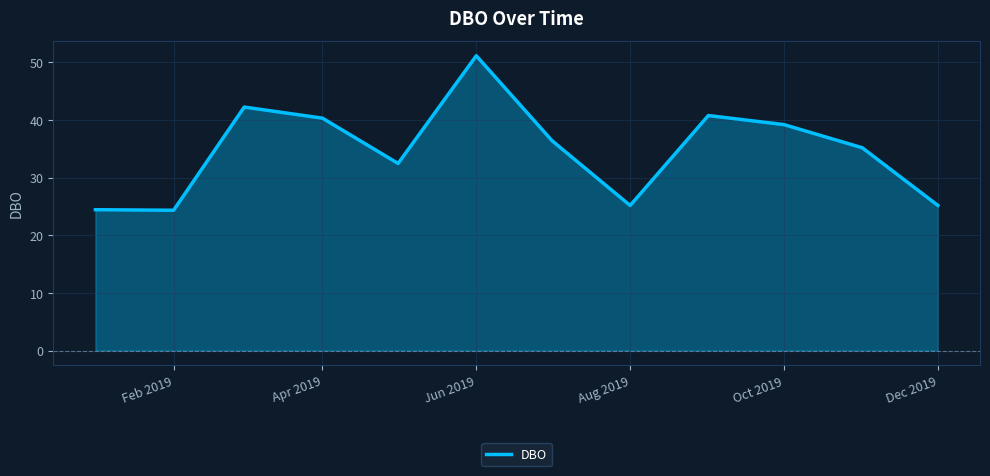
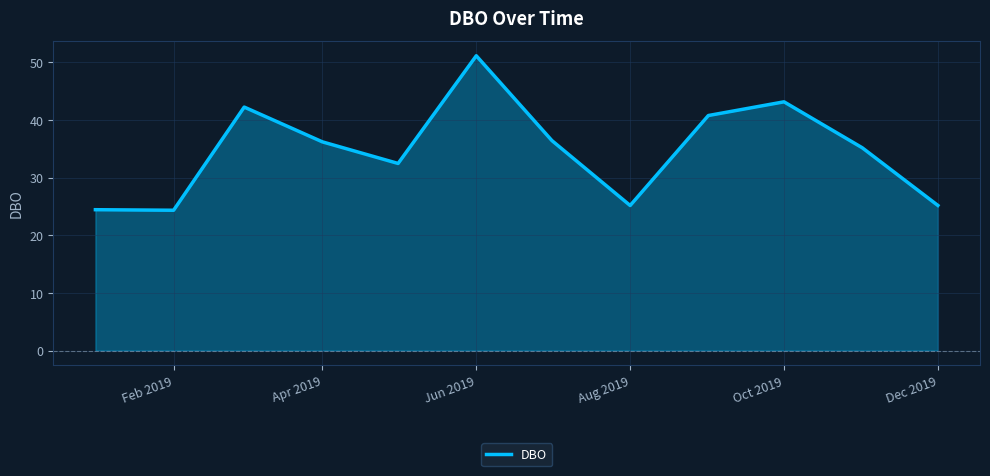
Apr 2019: 40 -> 36
Oct 2019: 39 -> 43
